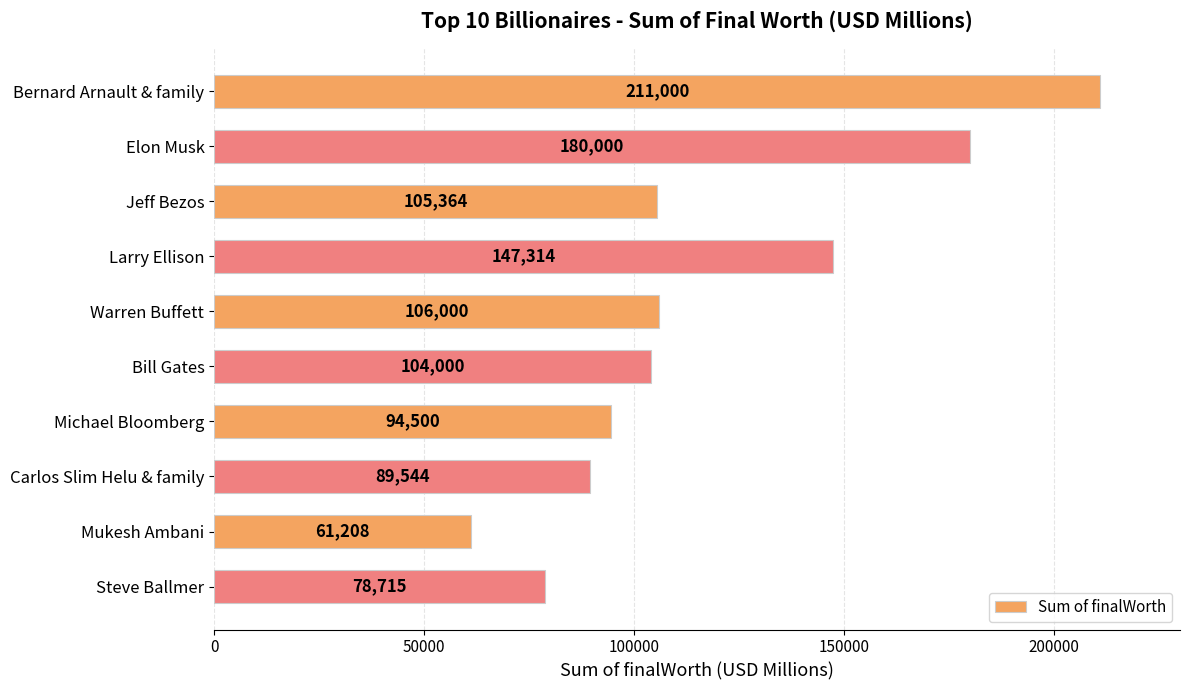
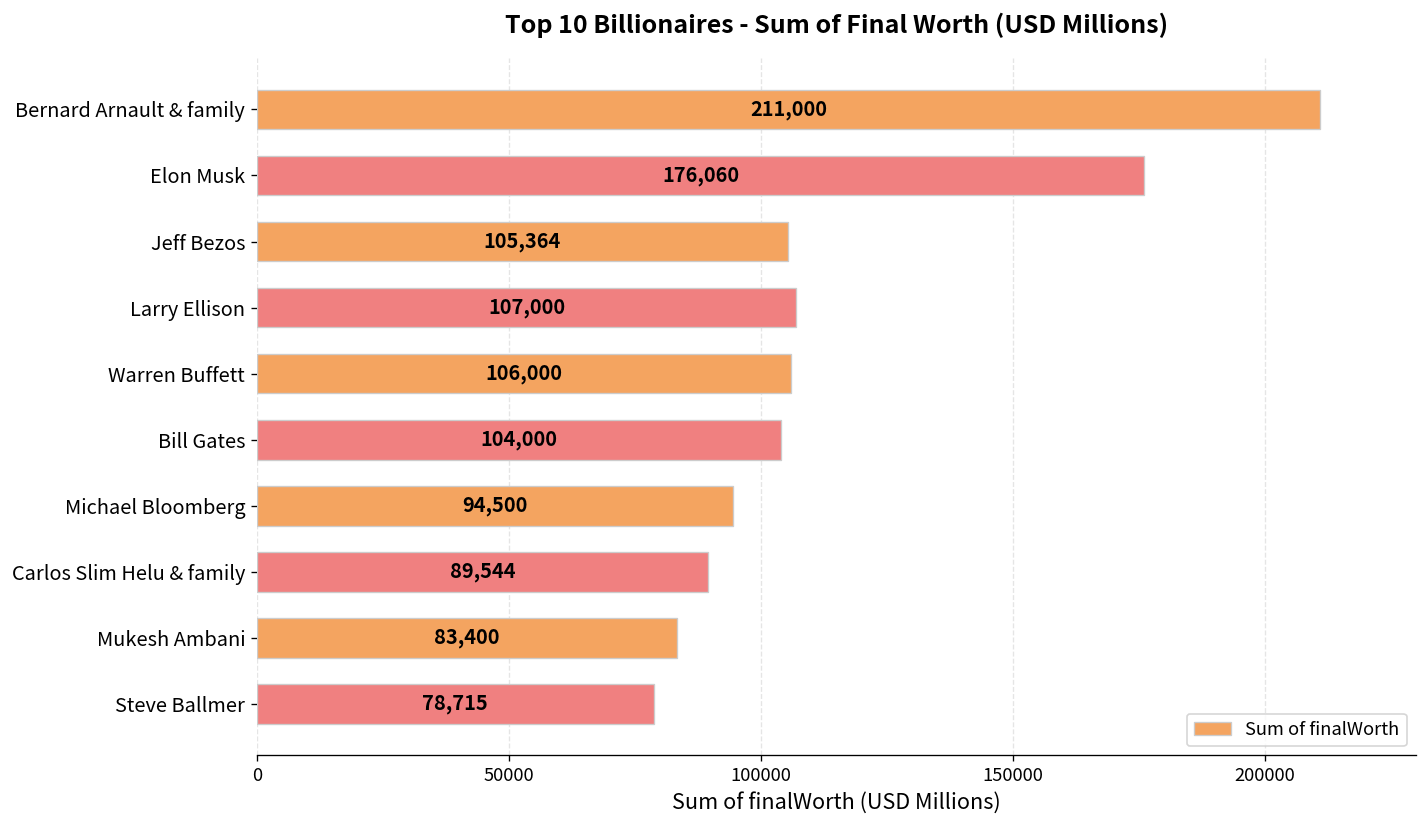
Elon Musk: 180,000 -> 176,060
Larry Ellison: 147,314 -> 107,000
Mukesh Ambani: 61,208 -> 83,400
